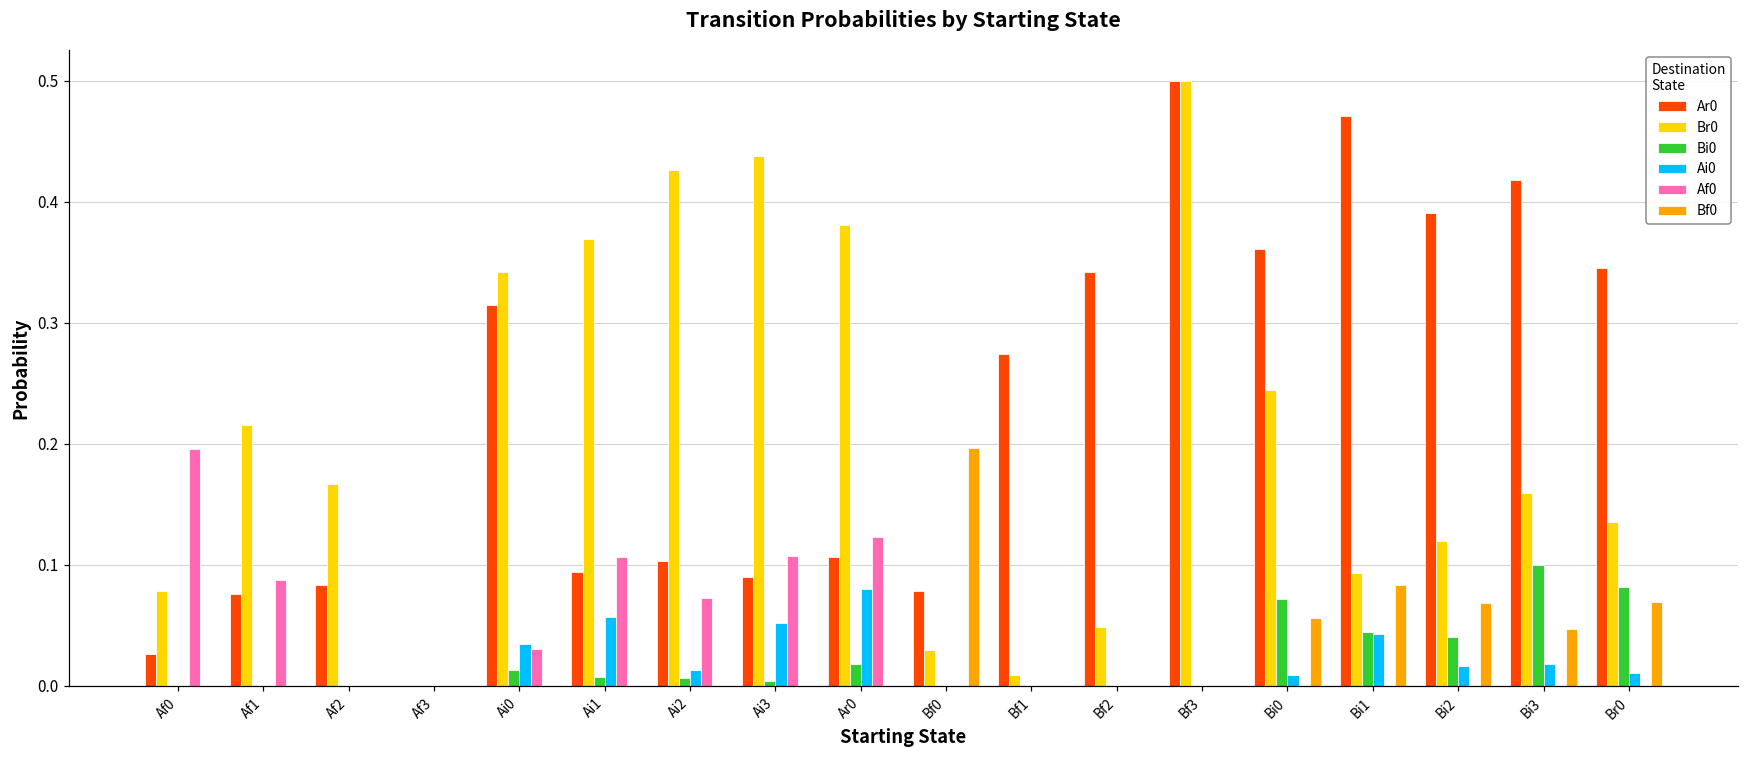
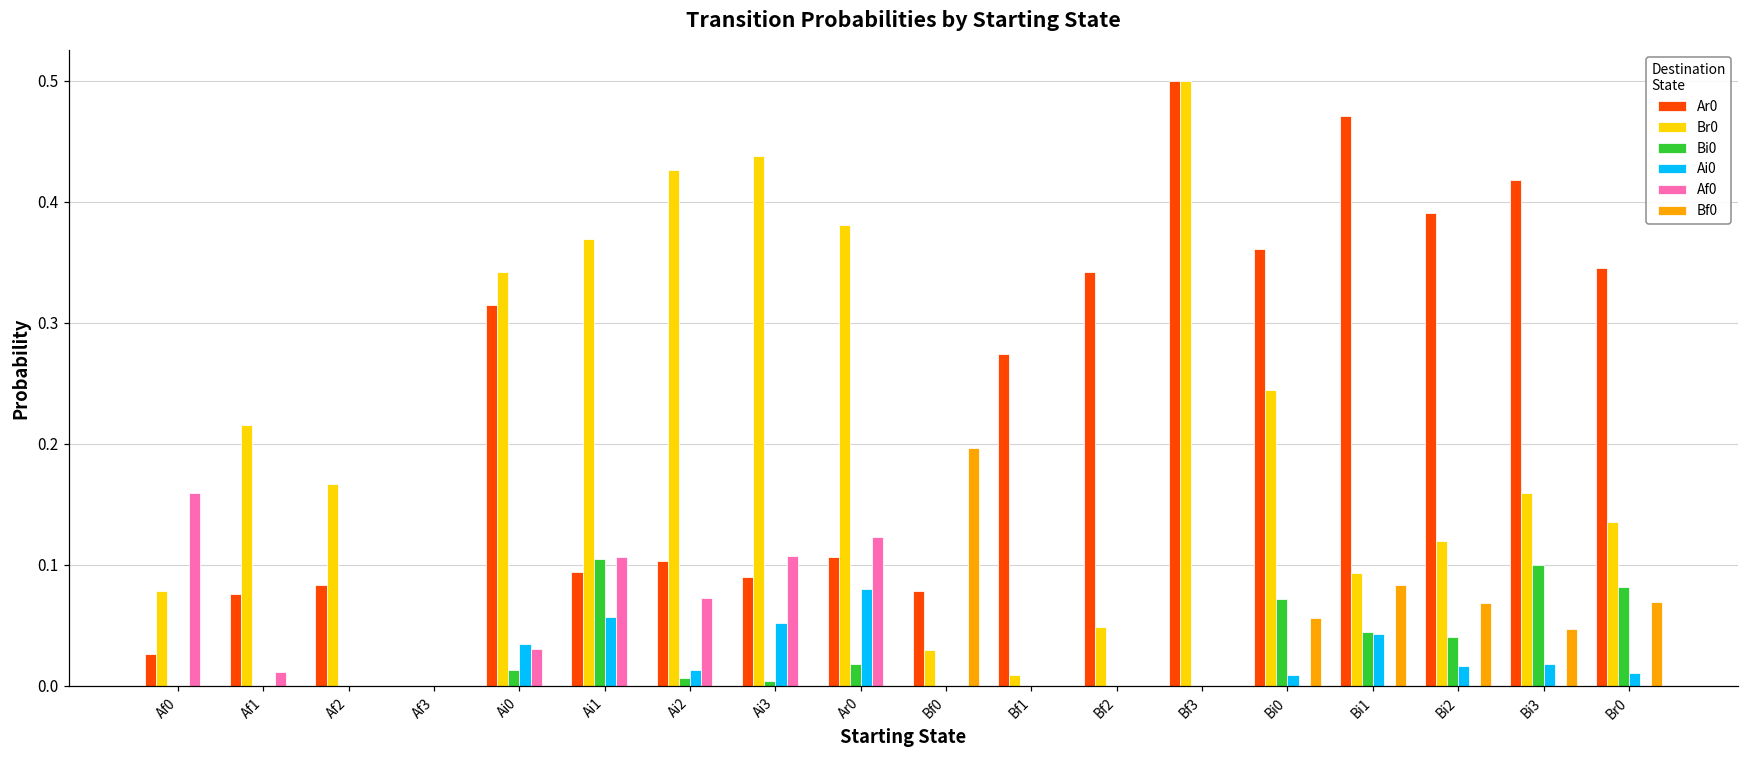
Af0, Af0: 0.195 -> 0.159
Af0, Af1: 0.087 -> 0.012
Bi0, Ai1: 0.007 -> 0.105
